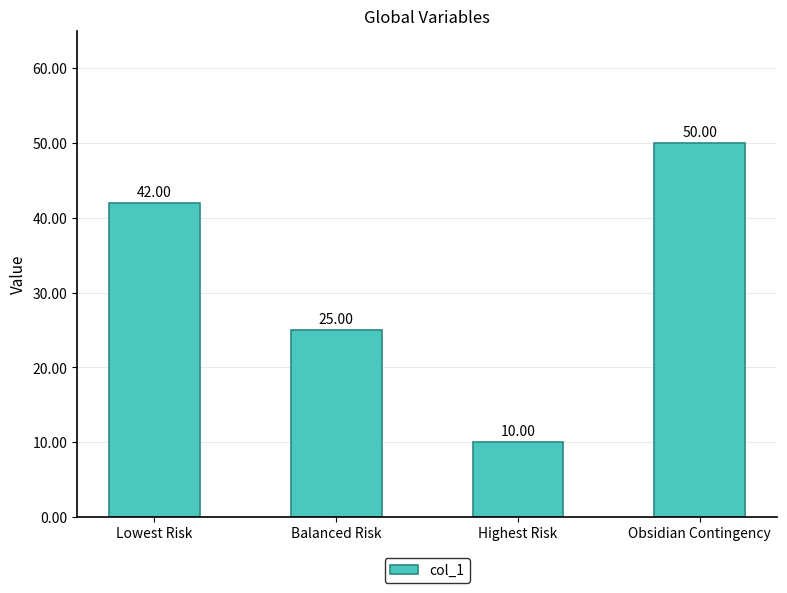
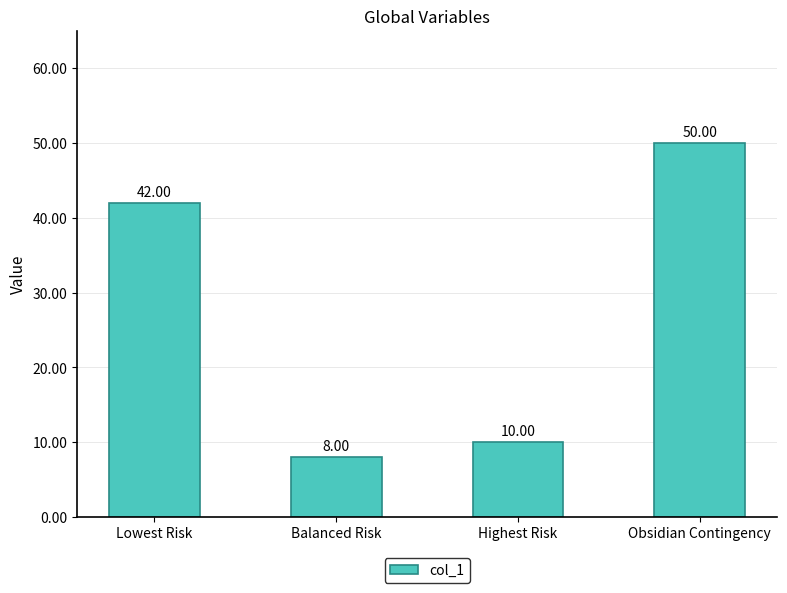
Balanced Risk: 25.00 -> 8.00
